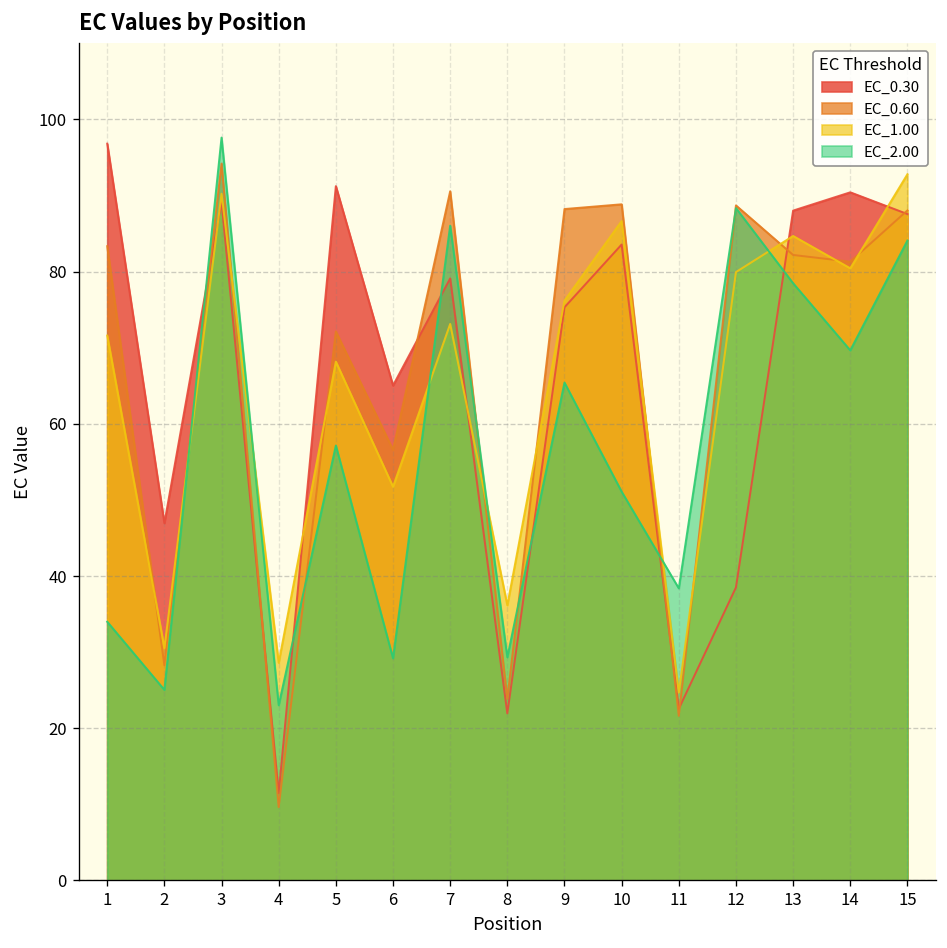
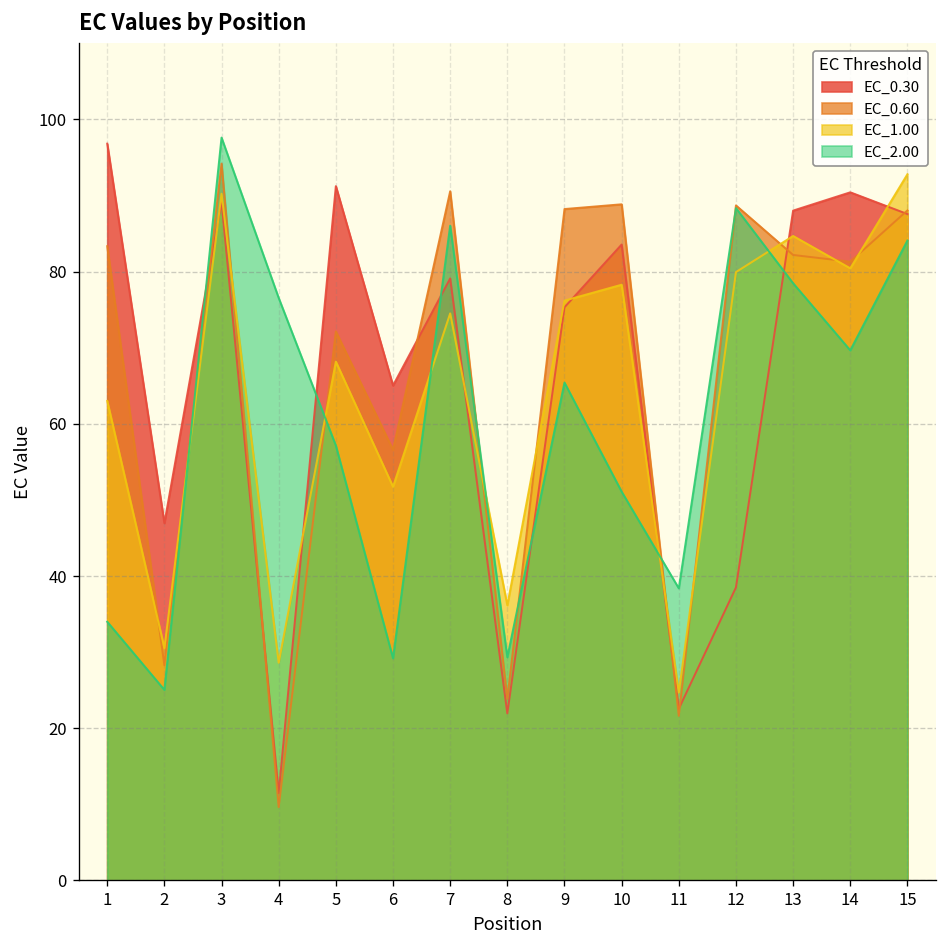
EC_1.00, 1: 72 -> 63
EC_2.00, 4: 23 -> 77
EC_1.00, 7: 73 -> 75
EC_1.00, 10: 87 -> 78
